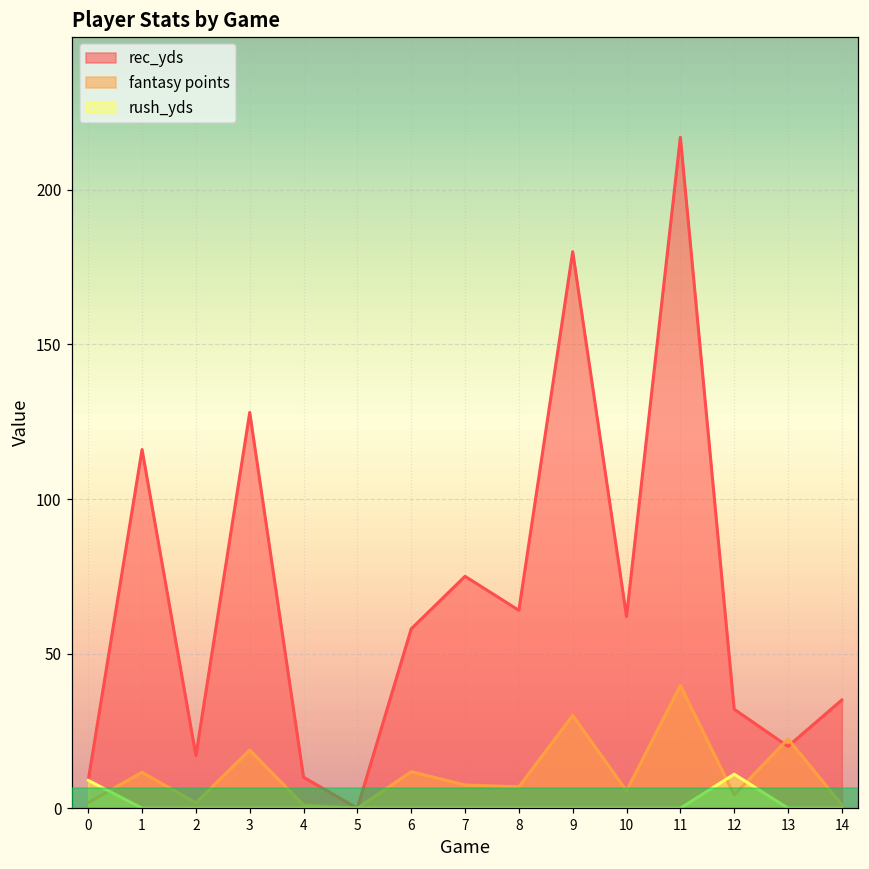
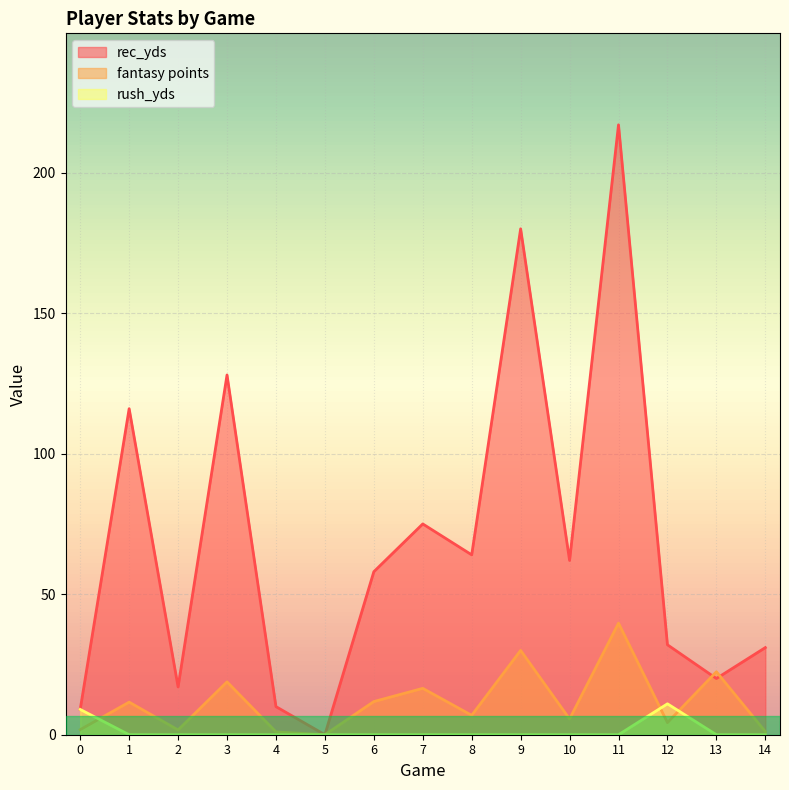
fantasy points, 7: 8 -> 17
rec_yds, 14: 35 -> 31
